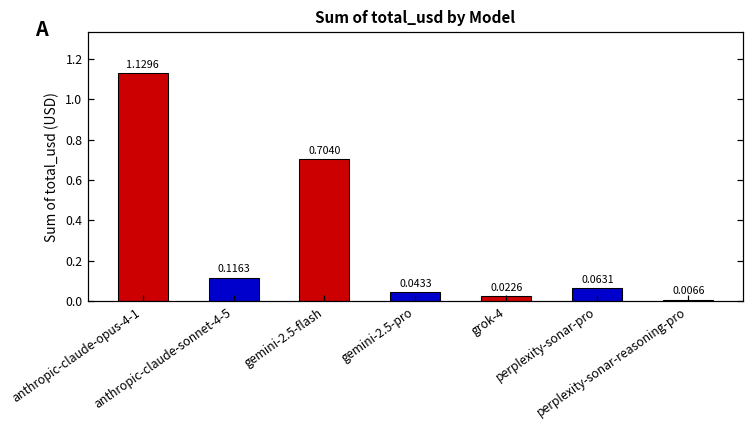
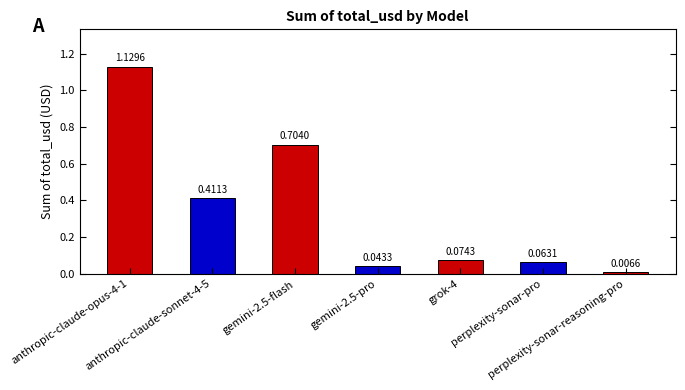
anthropic-claude-sonnet-4-5: 0.1163 -> 0.4113
grok-4: 0.0226 -> 0.0743
